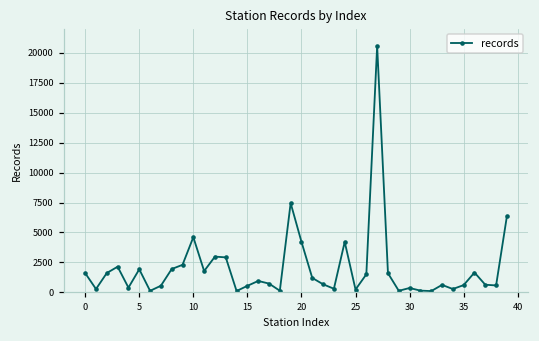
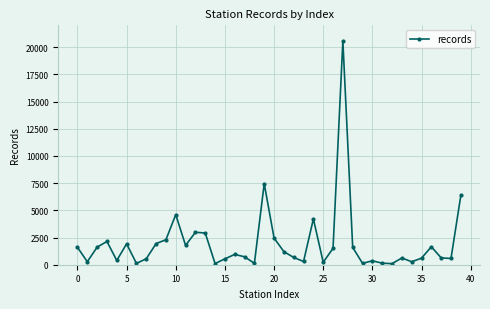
20: 4200 -> 2500
